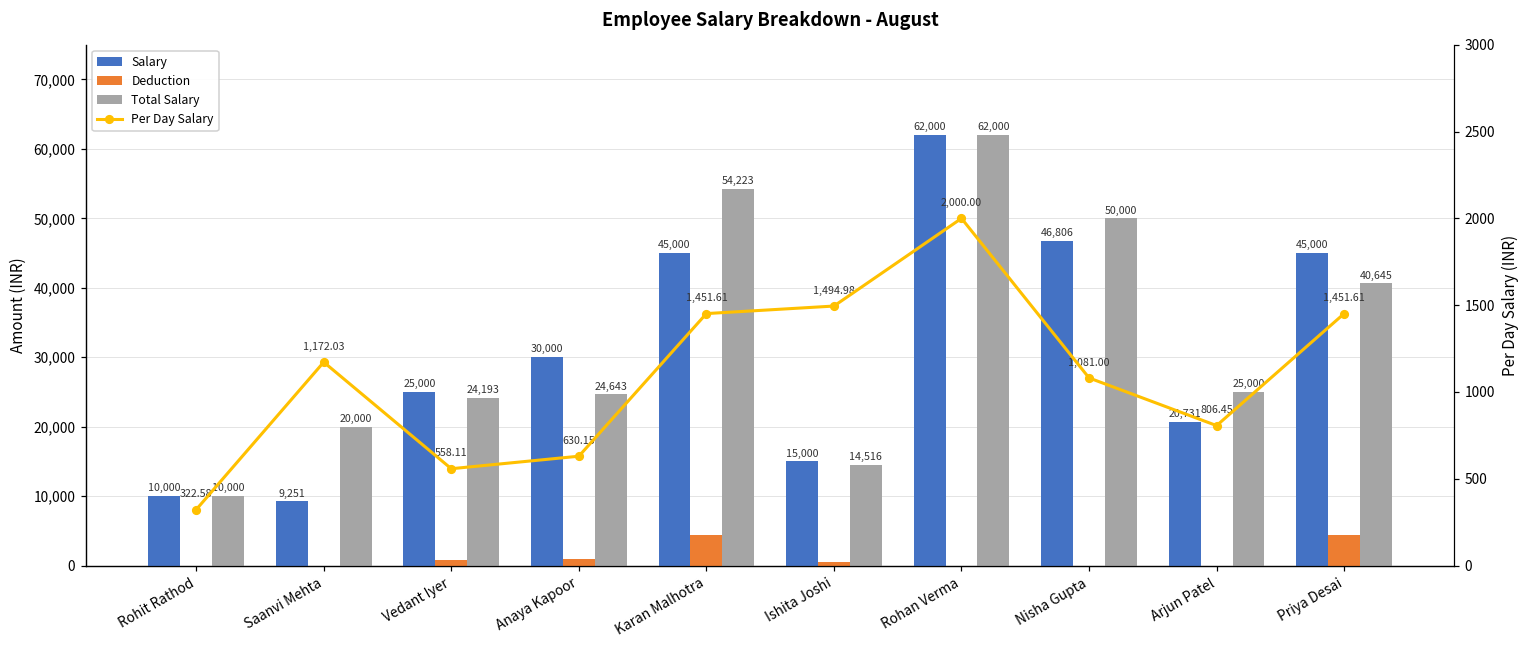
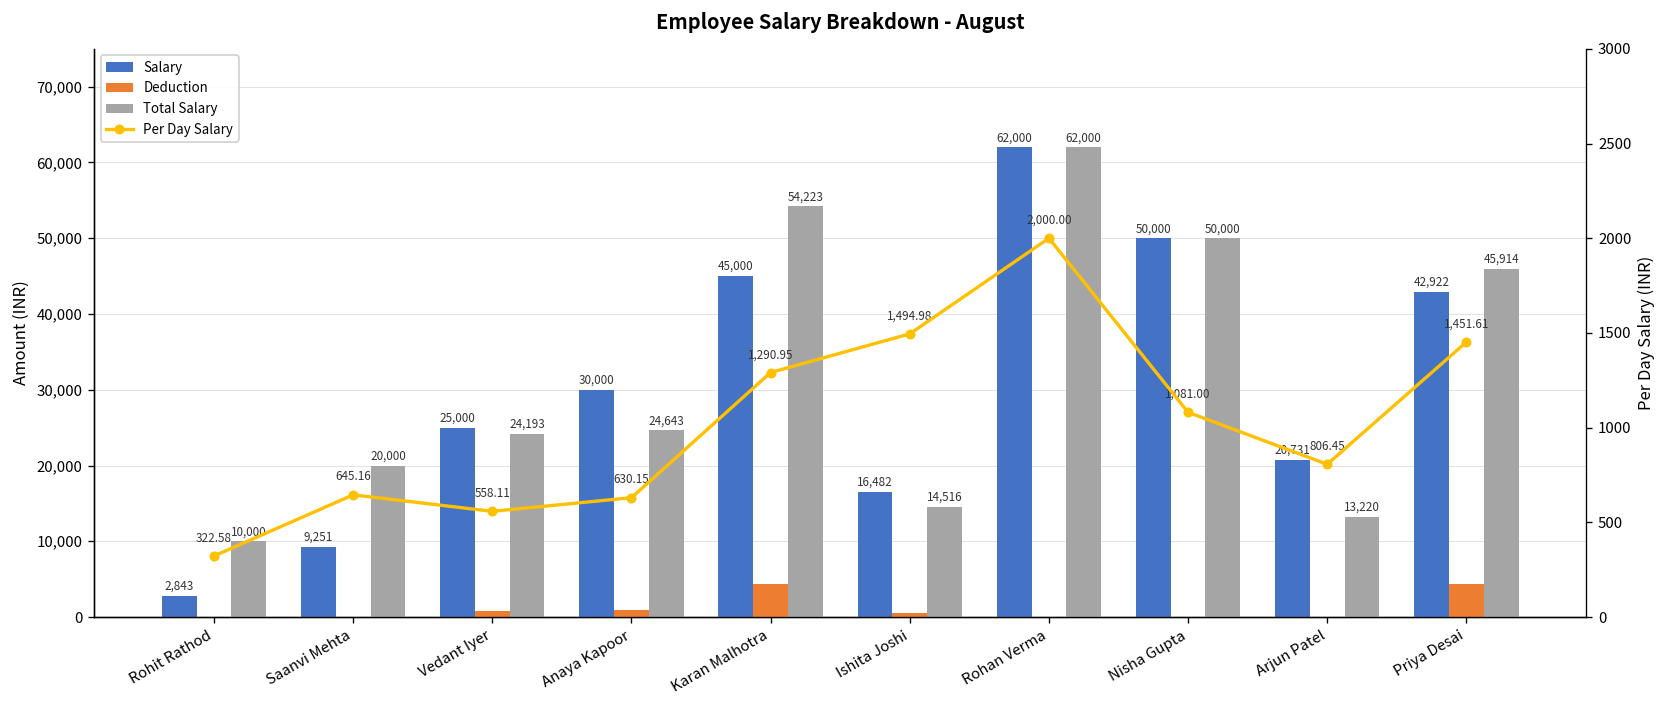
Salary, Rohit Rathod: 10,000 -> 2,843
Salary, Ishita Joshi: 15,000 -> 16,482
Salary, Nisha Gupta: 46,806 -> 50,000
Total Salary, Arjun Patel: 25,000 -> 13,220
Salary, Priya Desai: 45,000 -> 42,922
Total Salary, Priya Desai: 40,645 -> 45,914
Per Day Salary, Saanvi Mehta: 1,172.03 -> 645.16
Per Day Salary, Karan Malhotra: 1,451.61 -> 1,290.95
